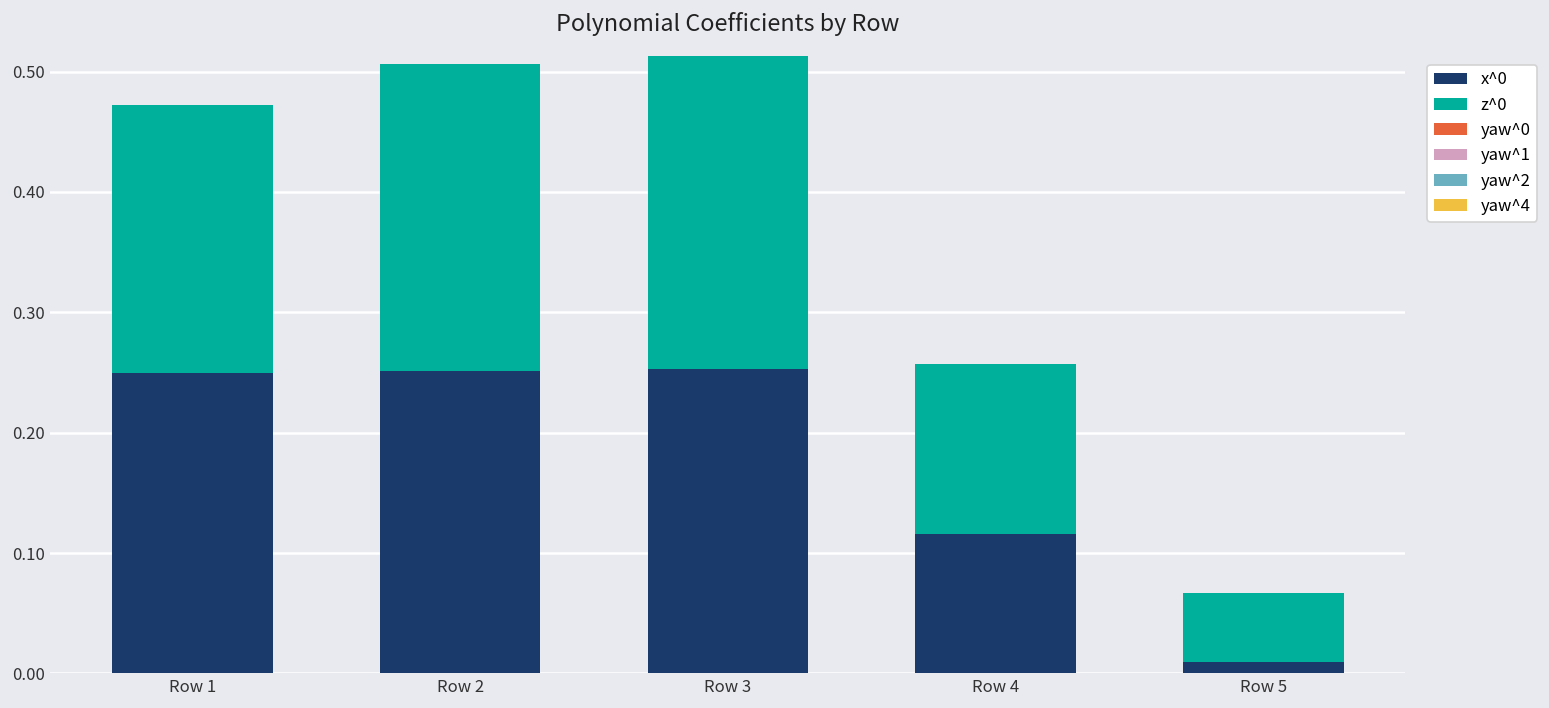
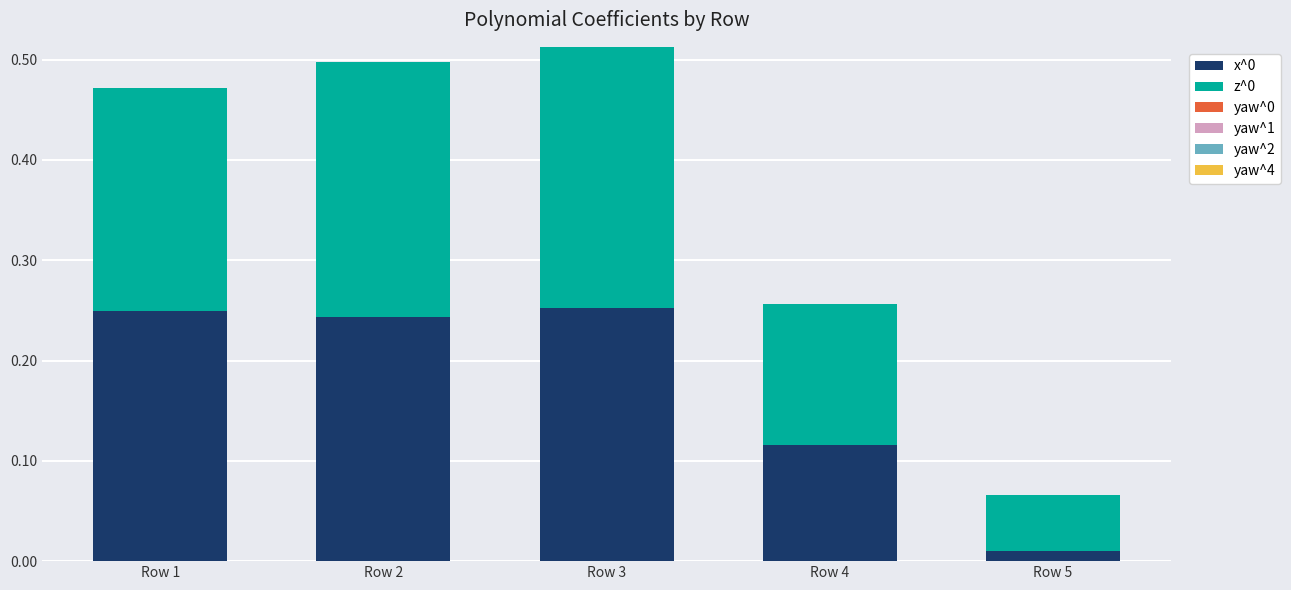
x^0, Row 2: 0.251 -> 0.243
